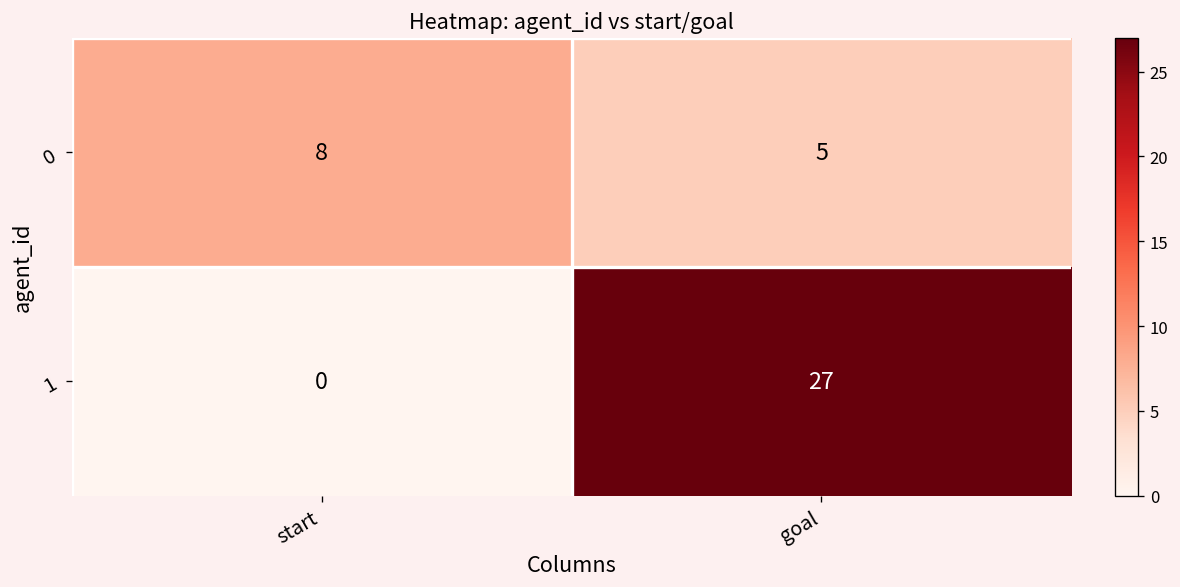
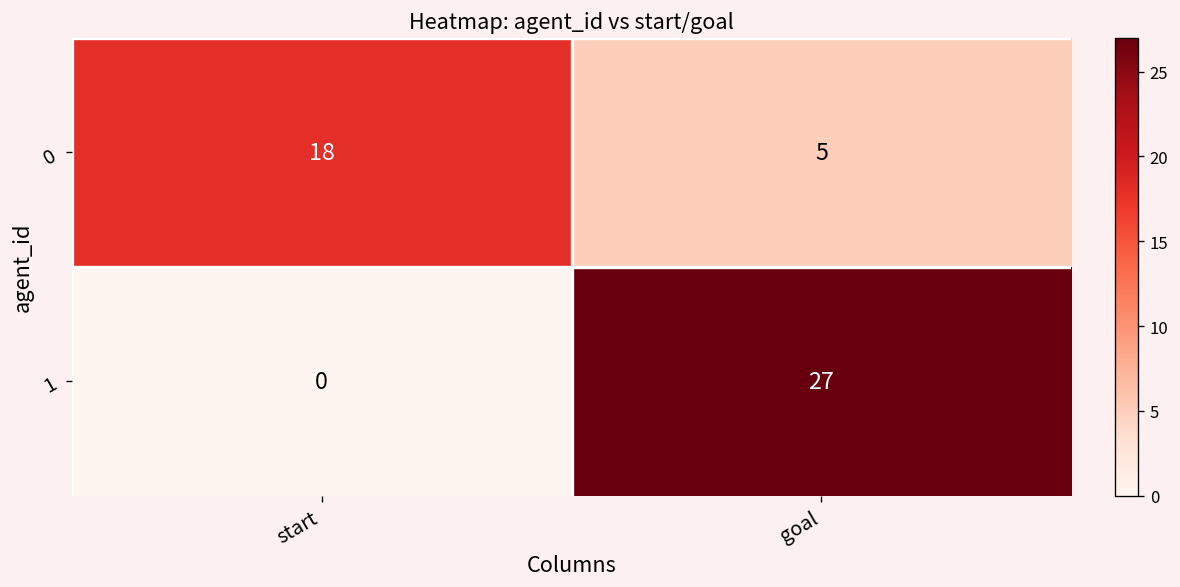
0, start: 8 -> 18
